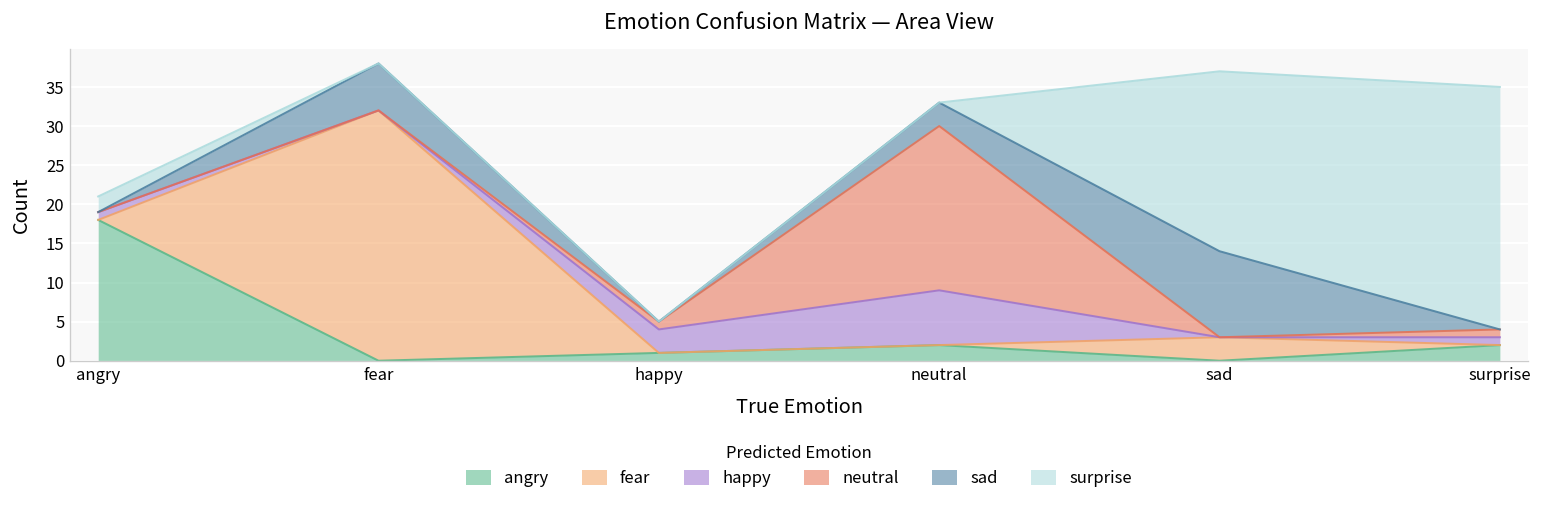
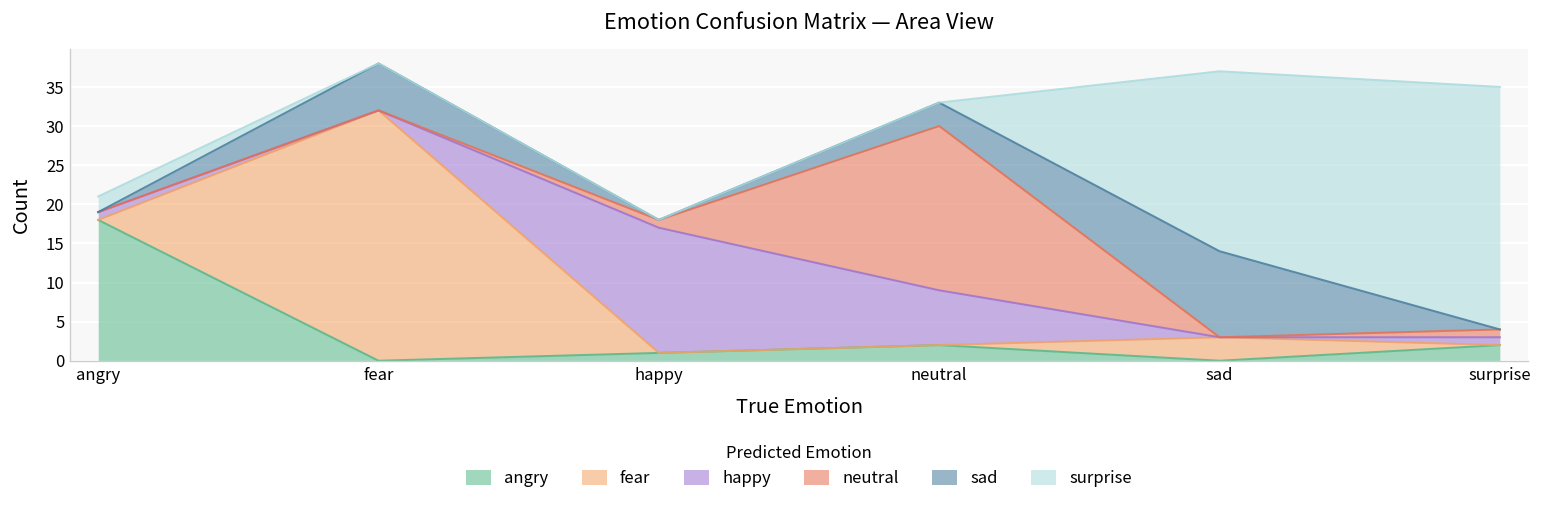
happy, happy: 3 -> 16
